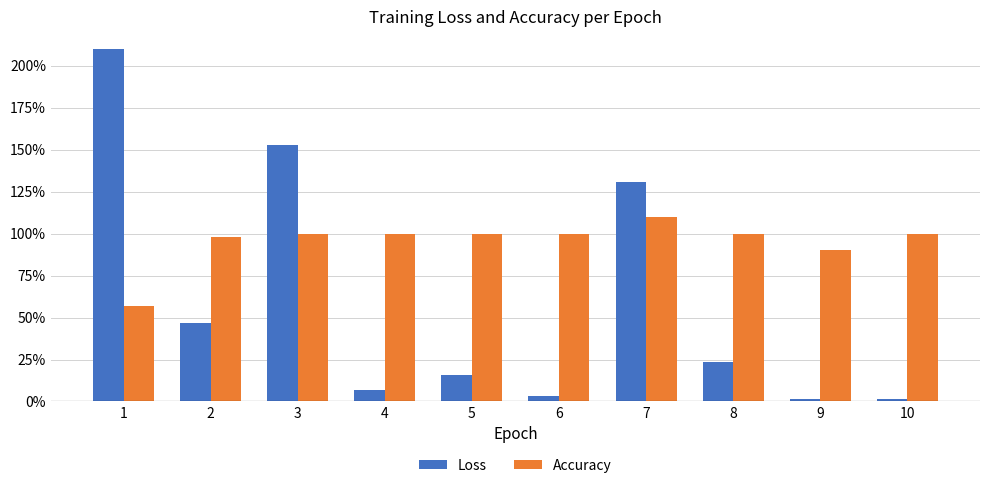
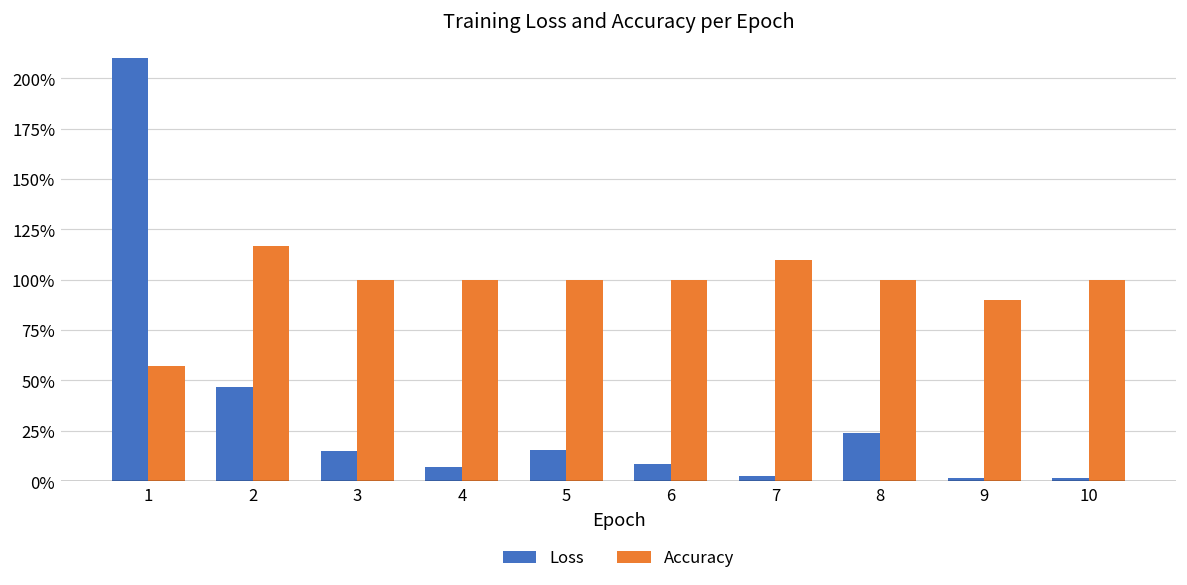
Accuracy, 2: 98% -> 117%
Loss, 3: 152% -> 15%
Loss, 6: 3% -> 8%
Loss, 7: 131% -> 2%
